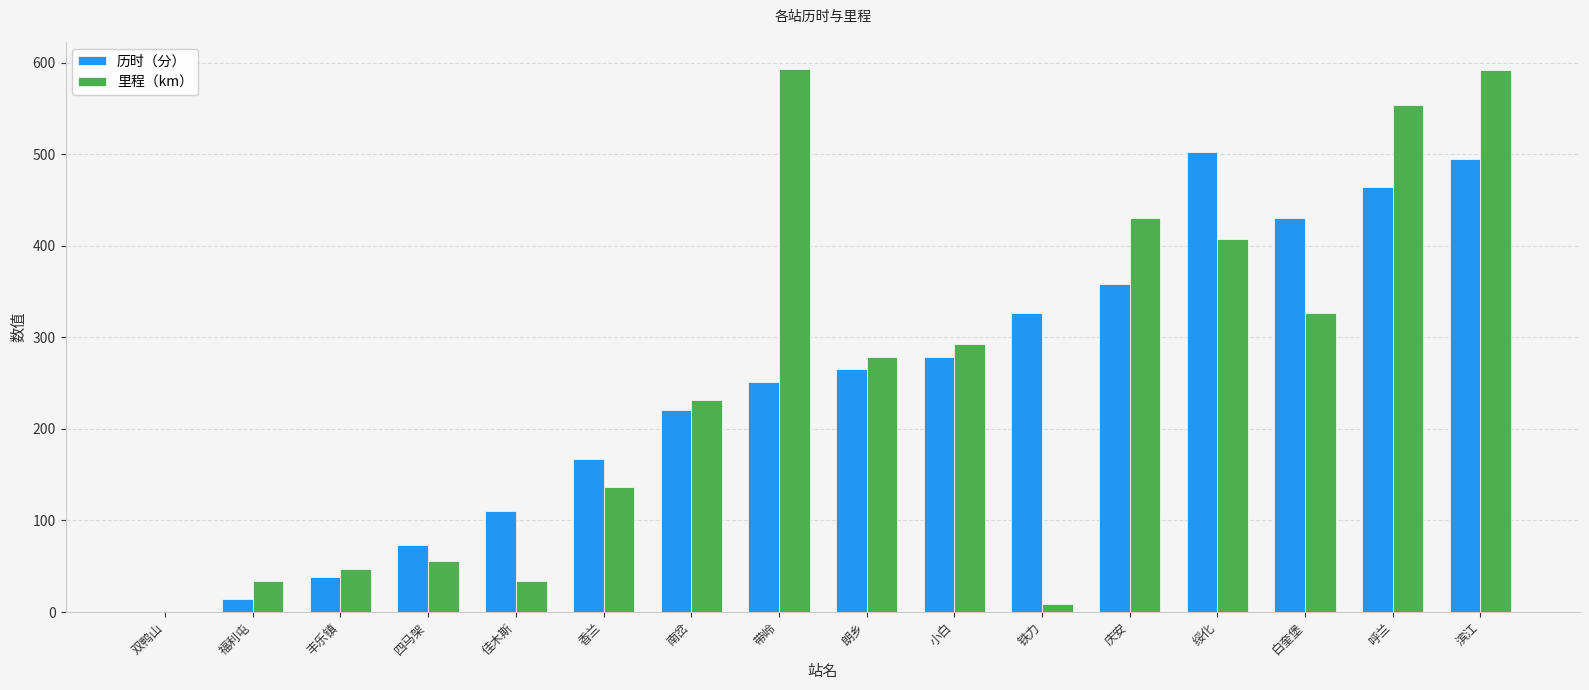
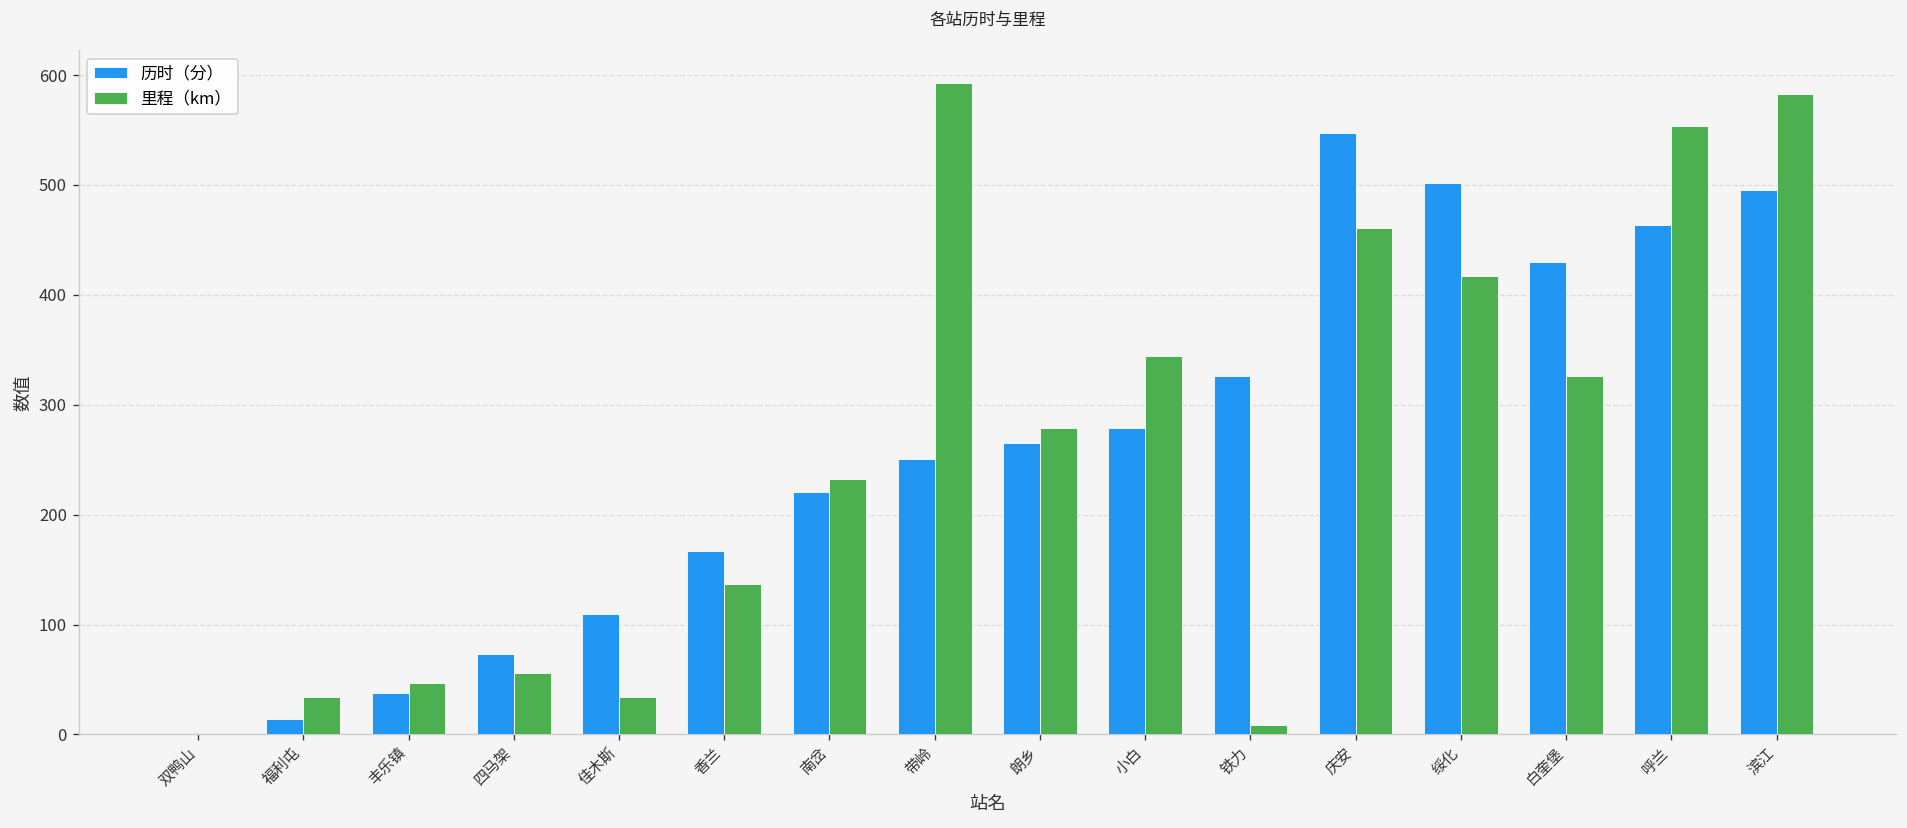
里程（km）, 小白: 290 -> 340
历时（分）, 庆安: 360 -> 550
里程（km）, 庆安: 430 -> 460
里程（km）, 绥化: 410 -> 420
里程（km）, 滨江: 590 -> 580
